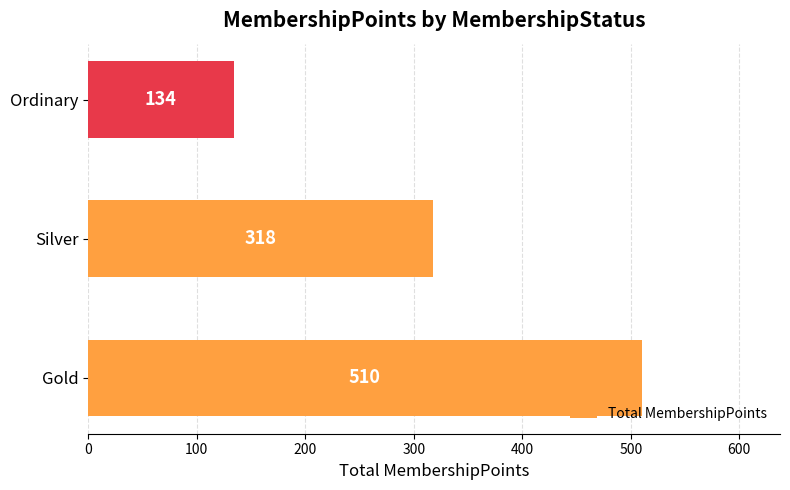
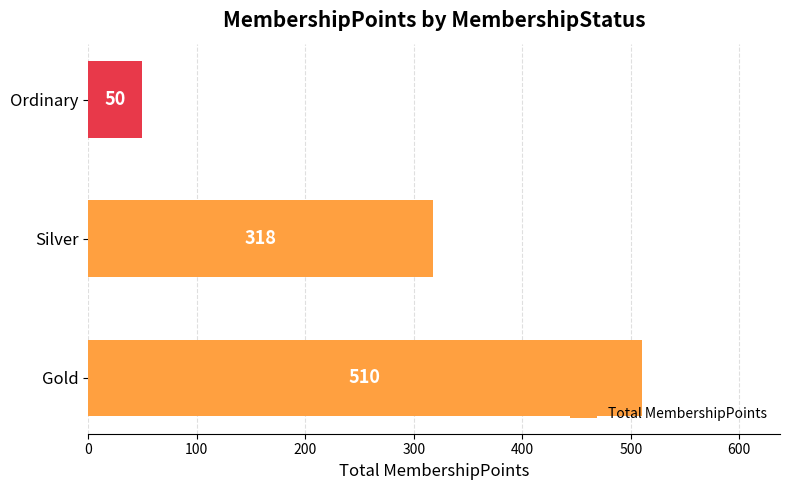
Ordinary: 134 -> 50
